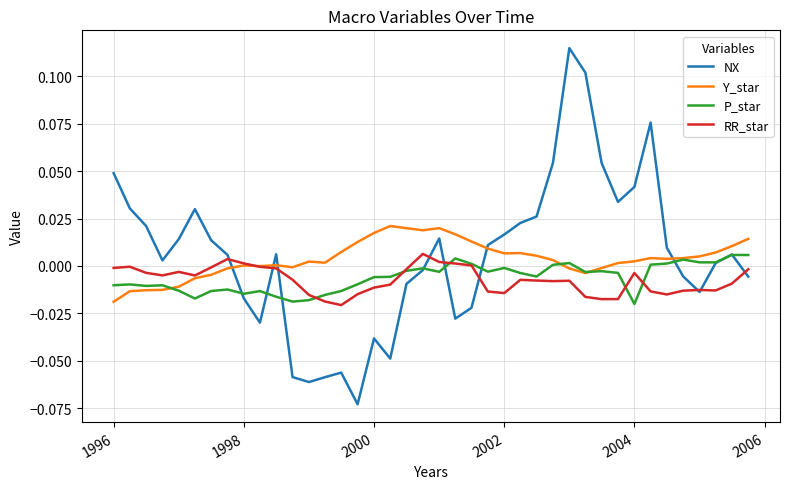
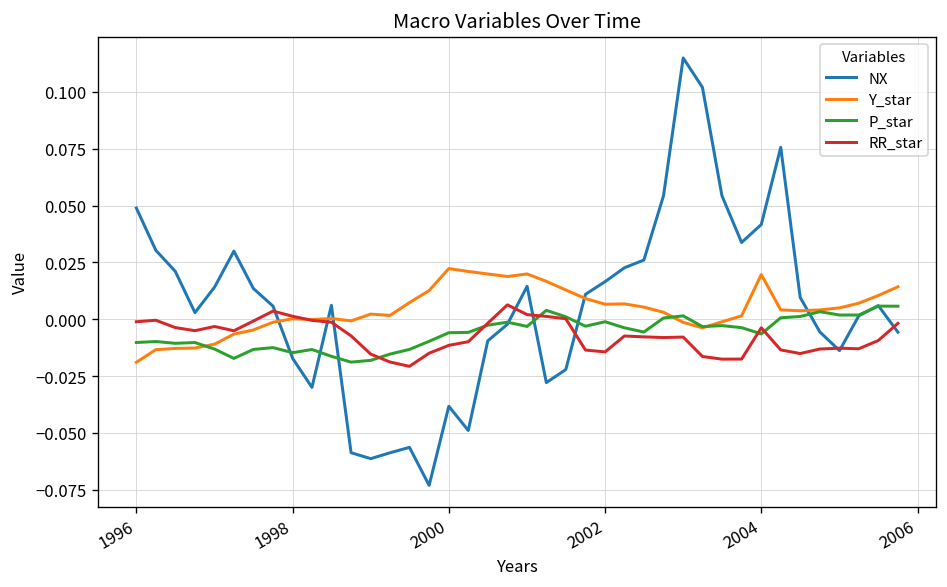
Y_star, 2000: 0.017 -> 0.022
Y_star, 2004: 0.002 -> 0.020
P_star, 2004: -0.020 -> -0.006
